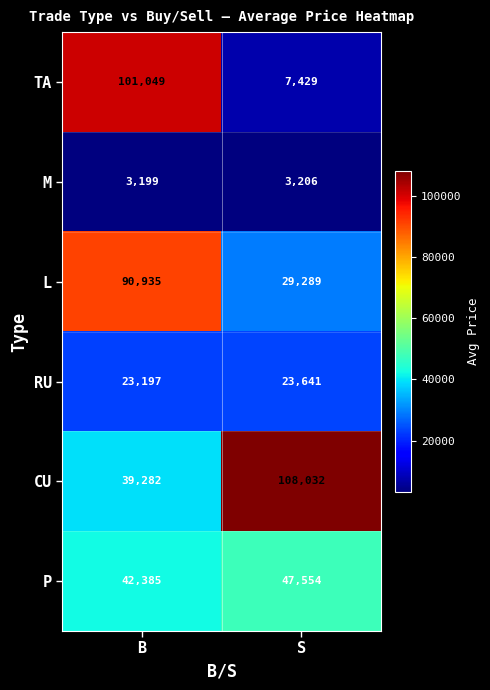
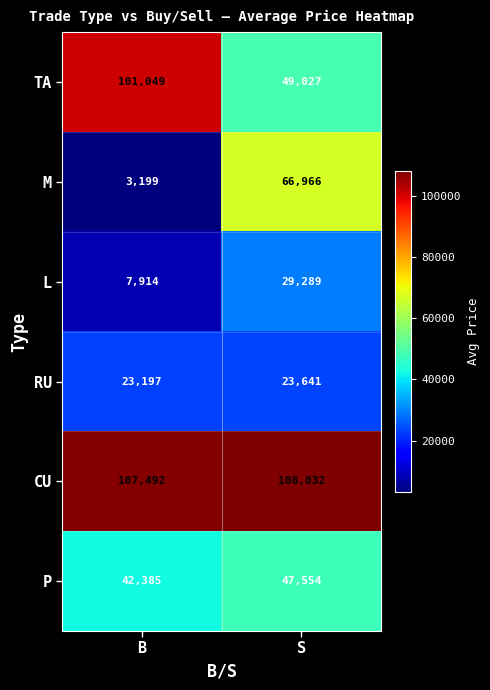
TA, S: 7,429 -> 49,027
M, S: 3,206 -> 66,966
L, B: 90,935 -> 7,914
CU, B: 39,282 -> 107,492
